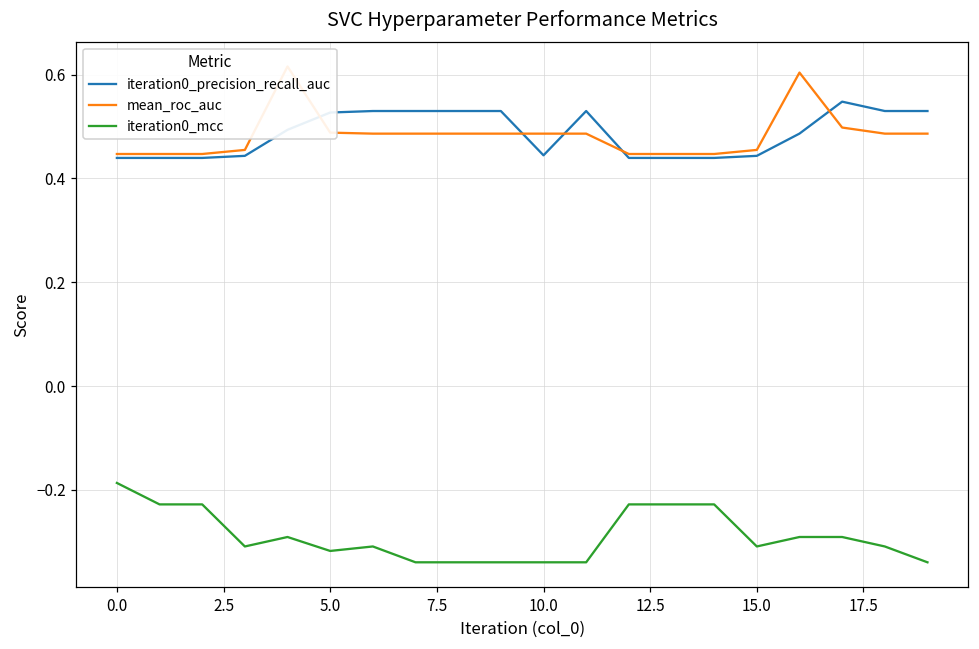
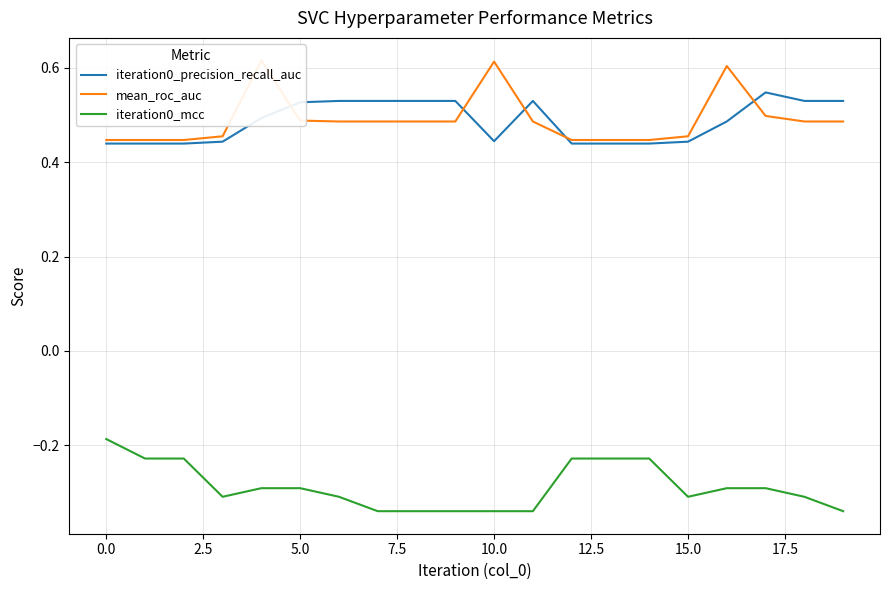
iteration0_mcc, 5.0: -0.32 -> -0.29
mean_roc_auc, 10.0: 0.49 -> 0.61
